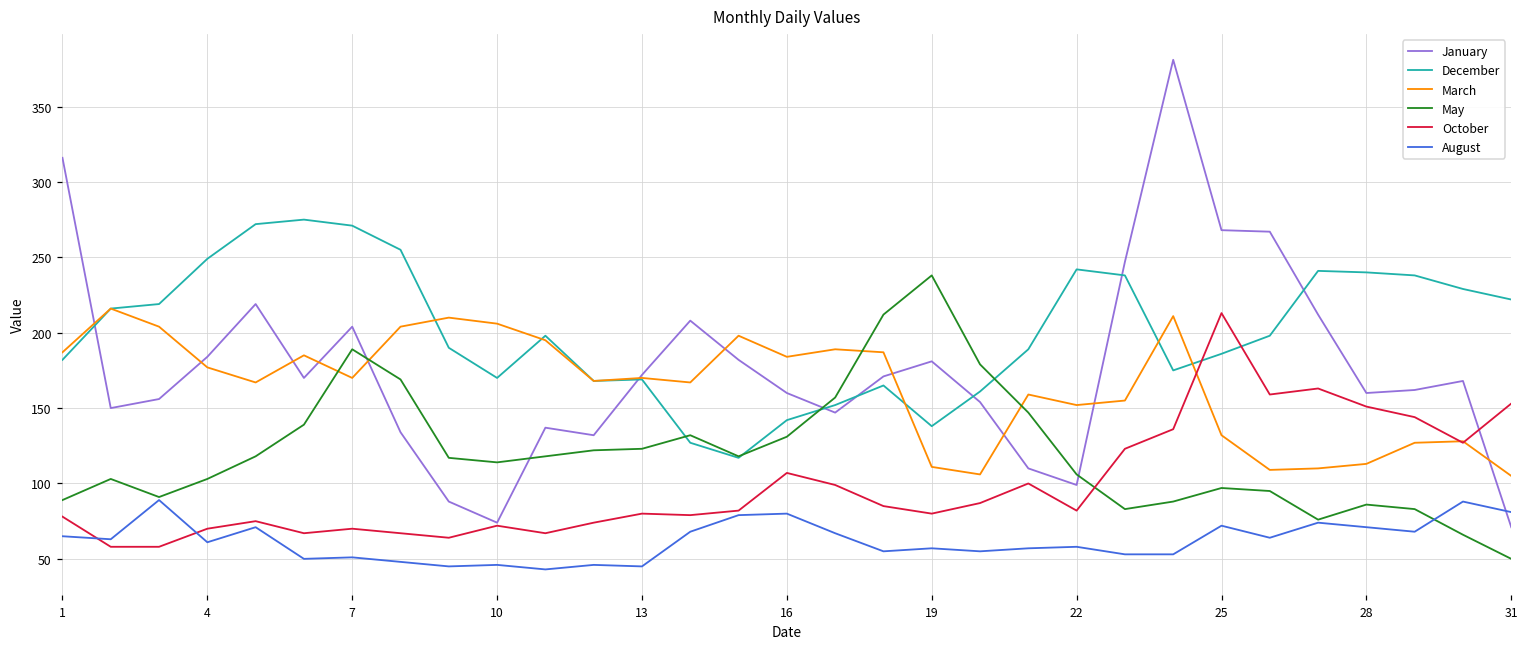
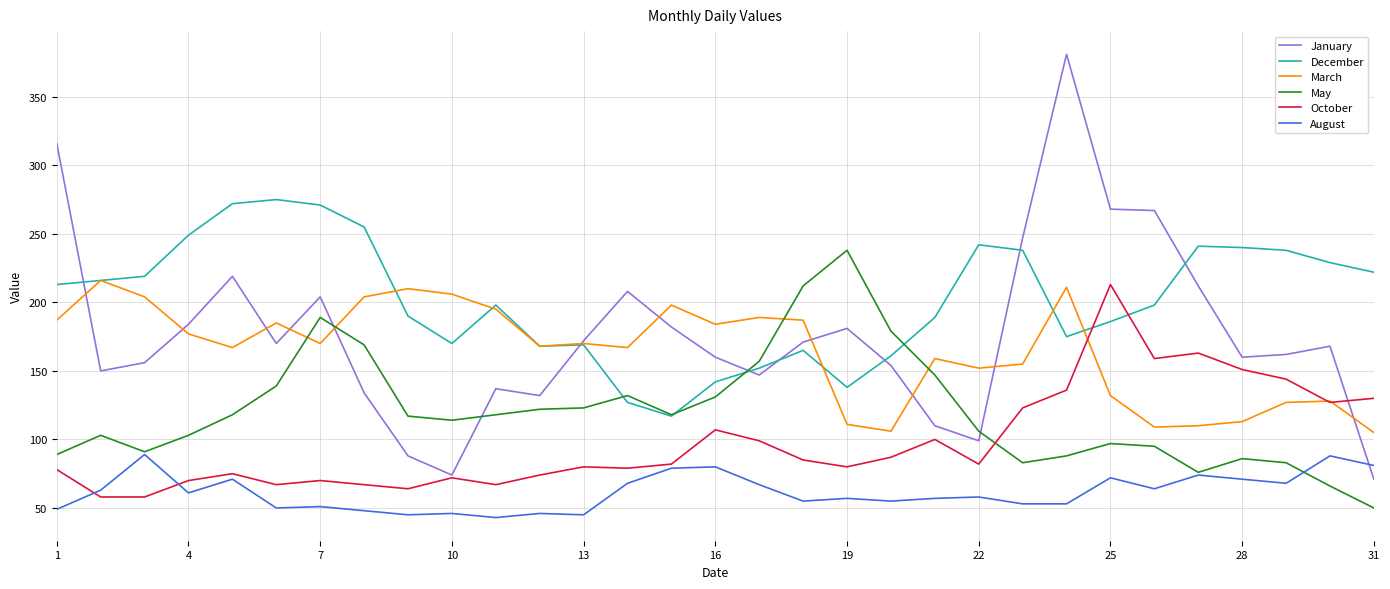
December, 1: 182 -> 213
August, 1: 65 -> 49
October, 31: 153 -> 130
